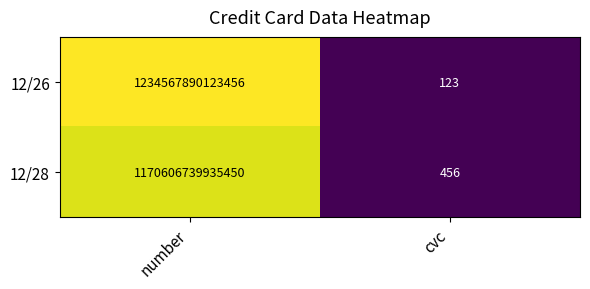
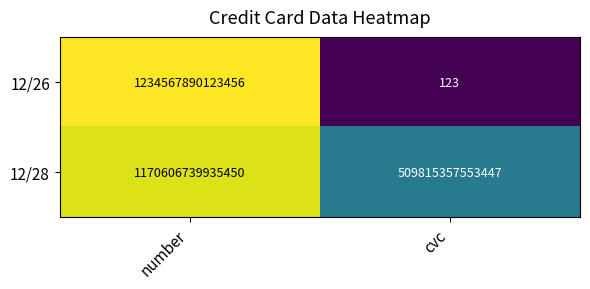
12/28, cvc: 456 -> 509815357553447
